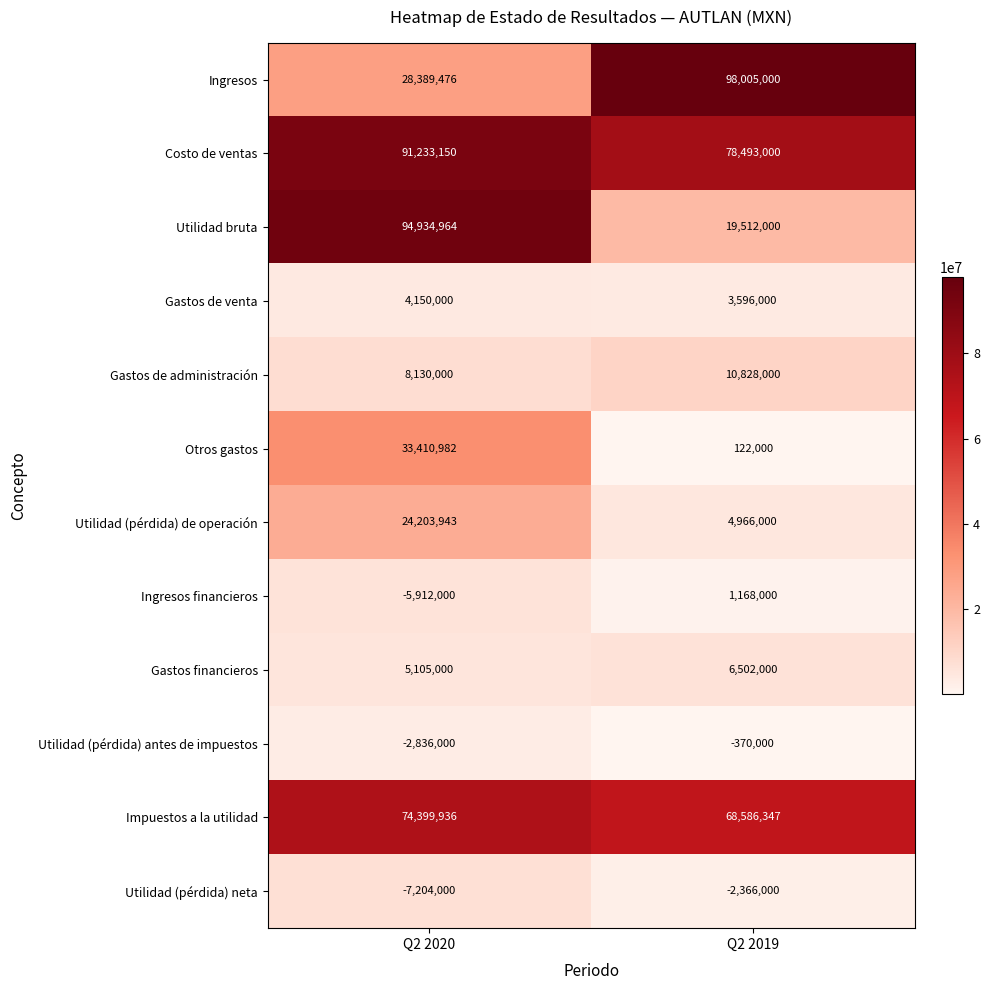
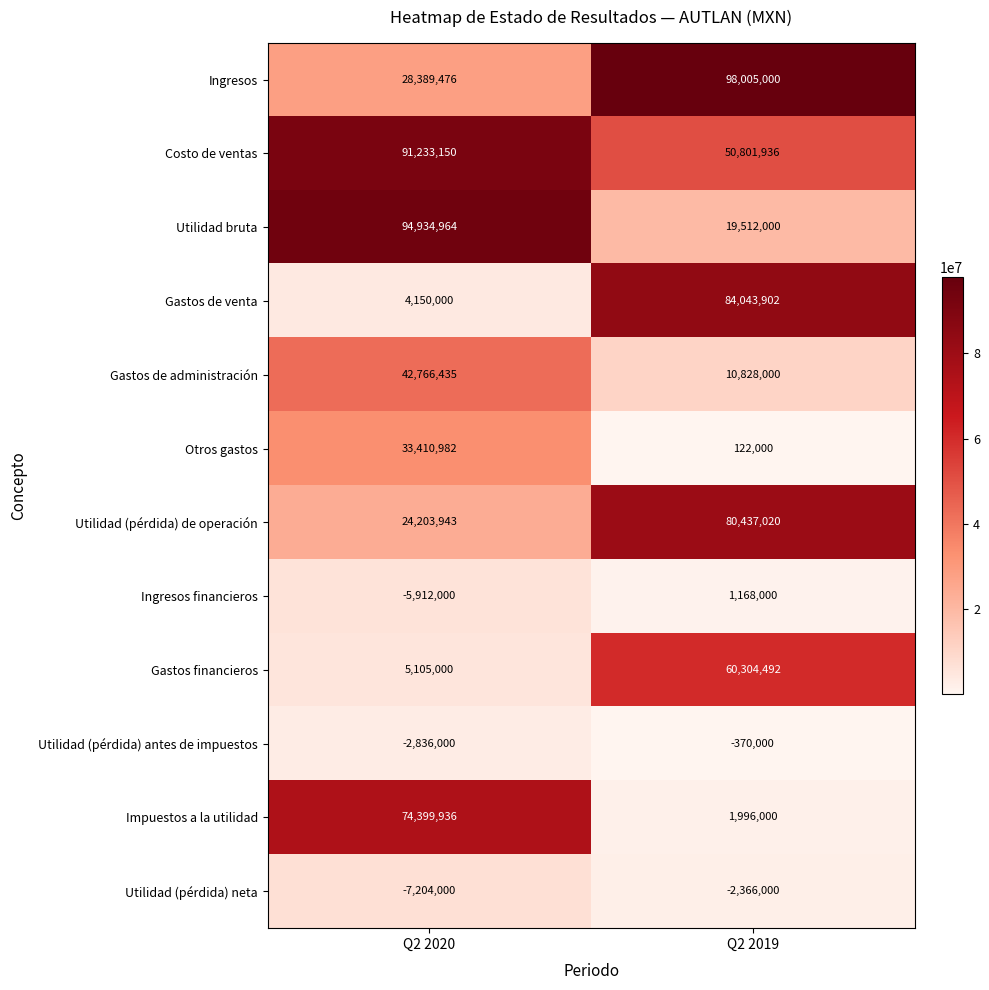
Costo de ventas, Q2 2019: 78,493,000 -> 50,801,936
Gastos de venta, Q2 2019: 3,596,000 -> 84,043,902
Gastos de administración, Q2 2020: 8,130,000 -> 42,766,435
Utilidad (pérdida) de operación, Q2 2019: 4,966,000 -> 80,437,020
Gastos financieros, Q2 2019: 6,502,000 -> 60,304,492
Impuestos a la utilidad, Q2 2019: 68,586,347 -> 1,996,000
